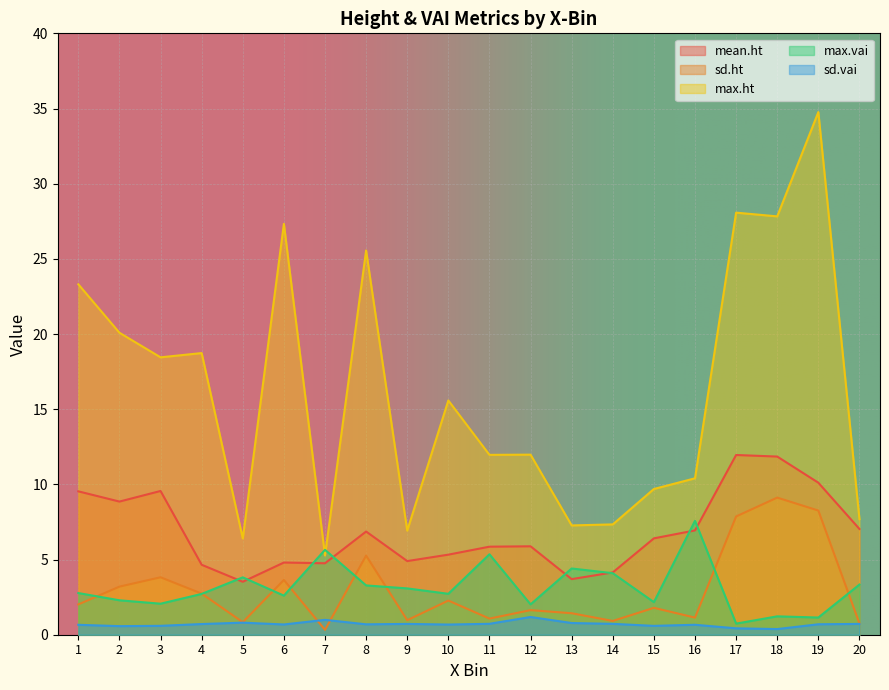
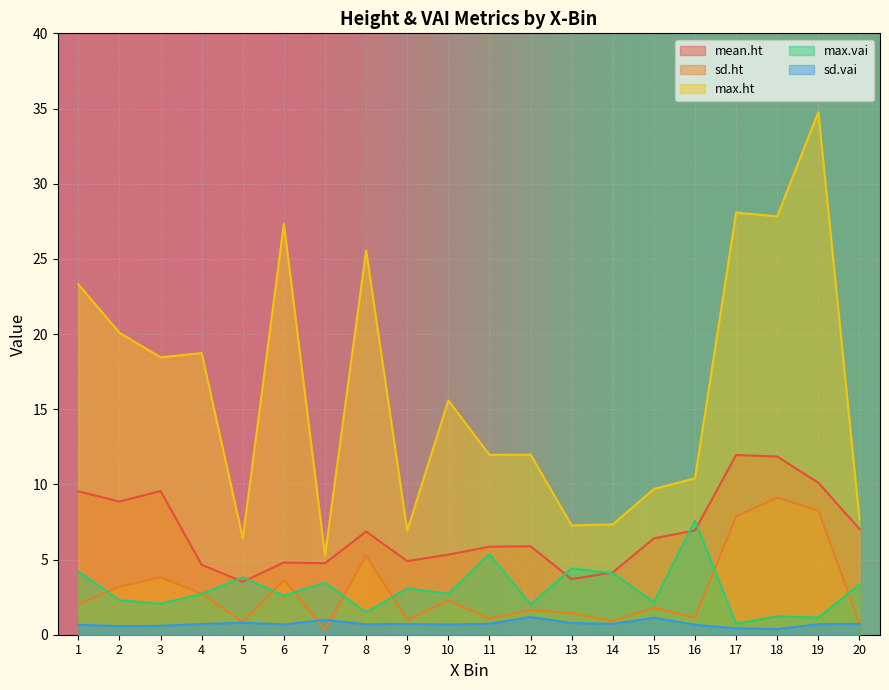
max.vai, 1: 2.8 -> 4.2
max.vai, 7: 5.6 -> 3.5
max.vai, 8: 3.3 -> 1.5
sd.vai, 15: 0.6 -> 1.1
